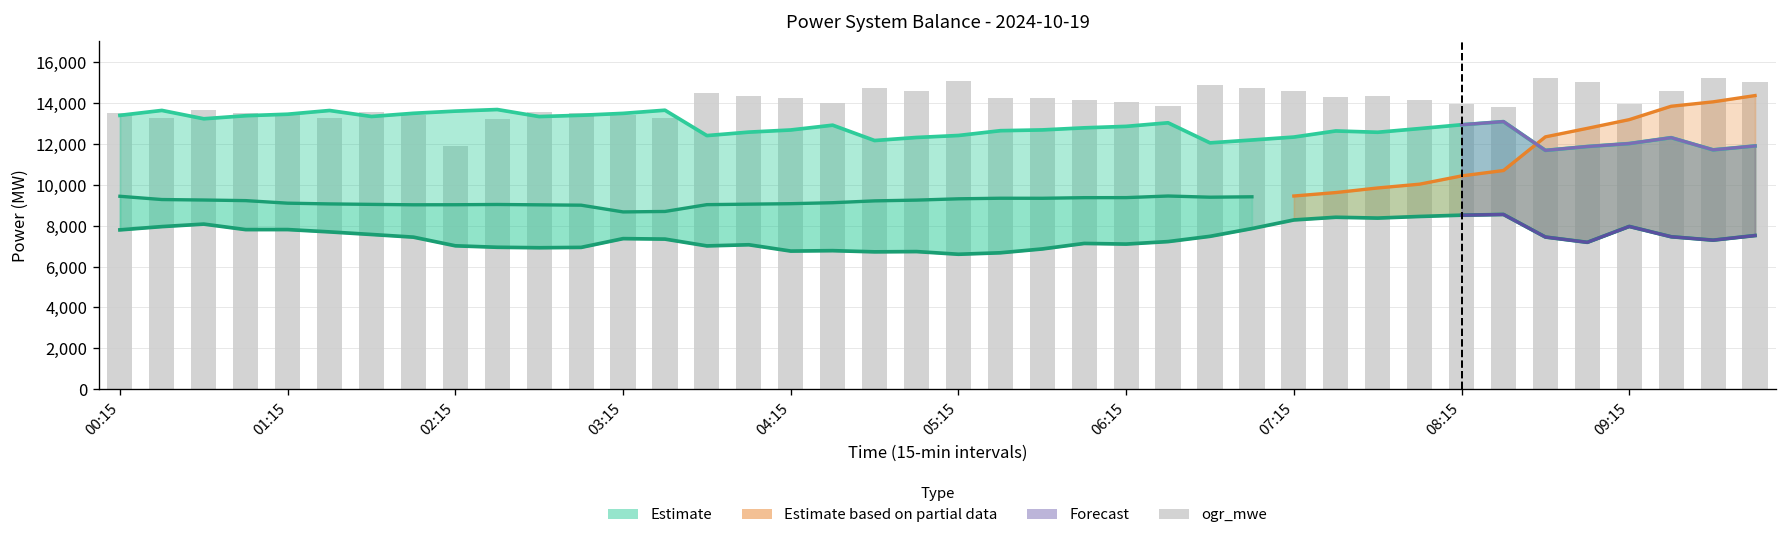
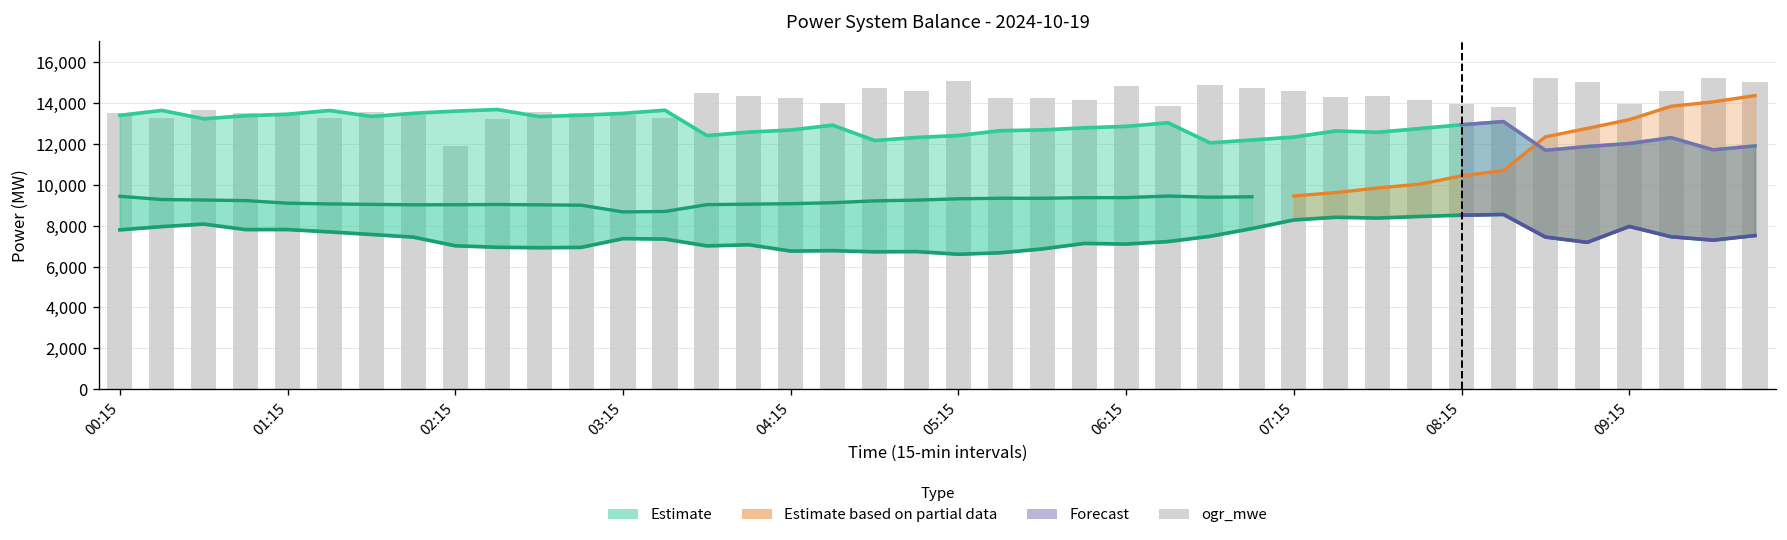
ogr_mwe, 06:15: 14,100 -> 14,900
